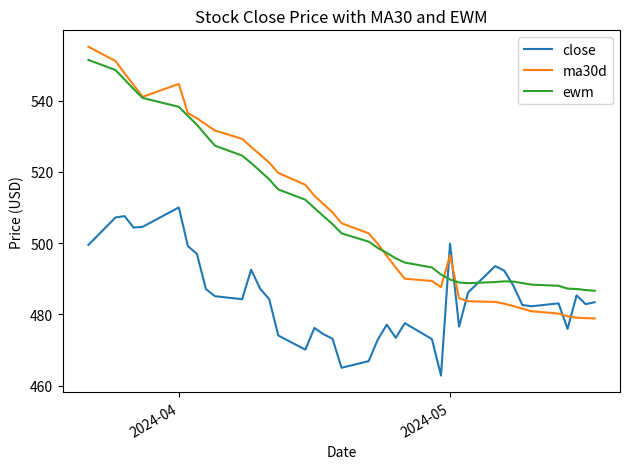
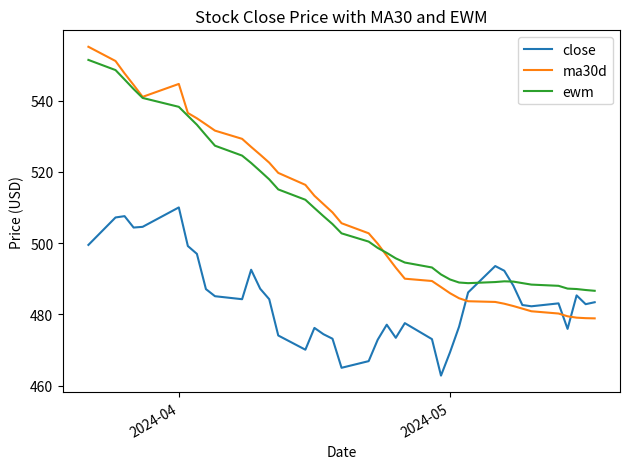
close, 2024-05: 500 -> 469
ma30d, 2024-05: 497 -> 486
